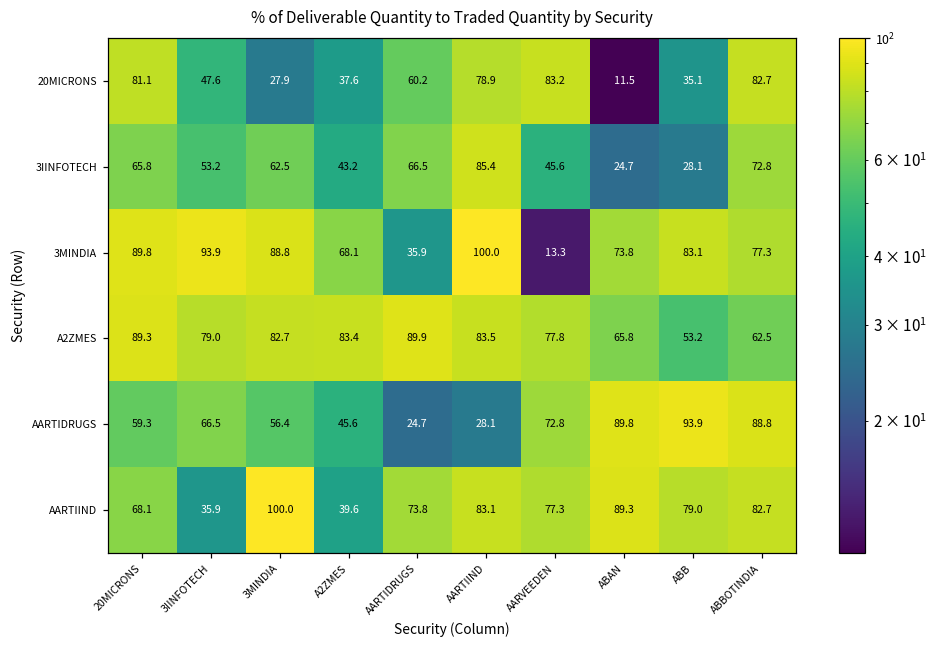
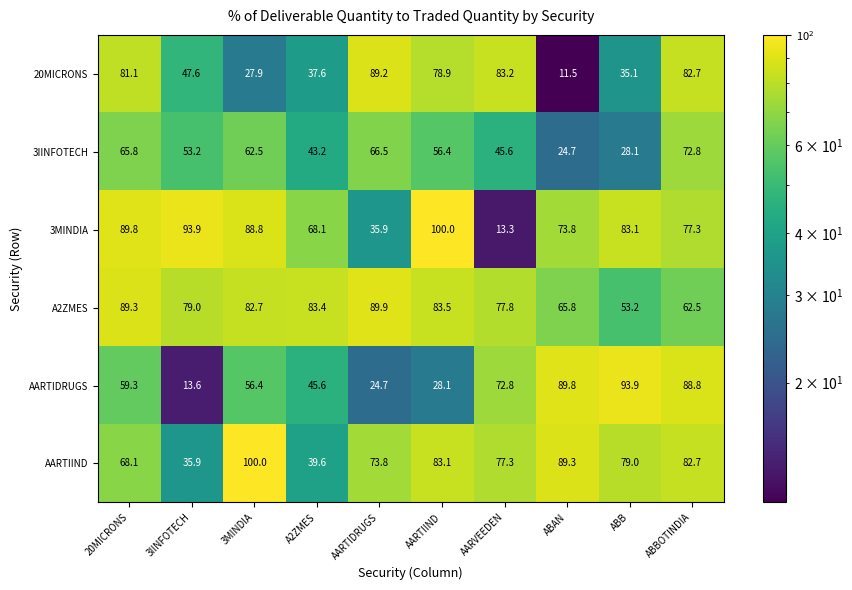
20MICRONS, AARTIDRUGS: 60.2 -> 89.2
3IINFOTECH, AARTIIND: 85.4 -> 56.4
AARTIDRUGS, 3IINFOTECH: 66.5 -> 13.6
